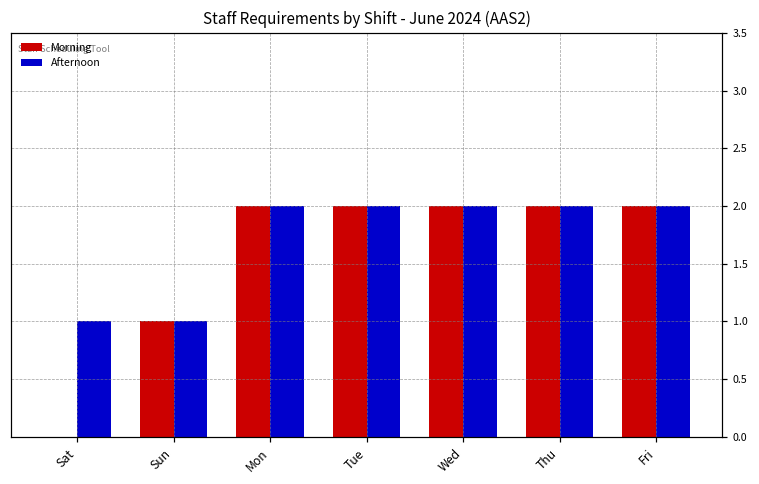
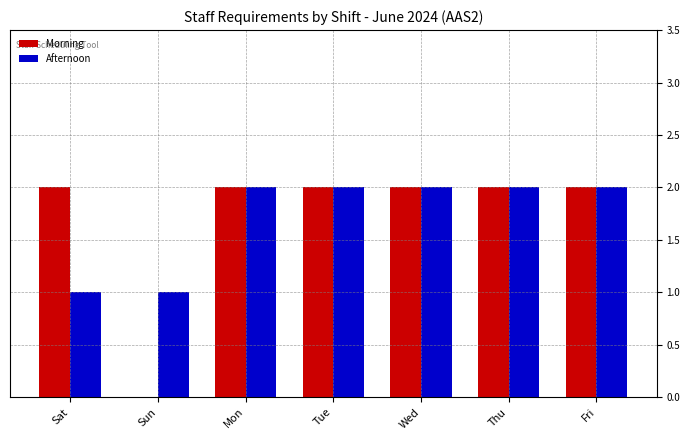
Morning, Sat: 0 -> 2
Morning, Sun: 1 -> 0
